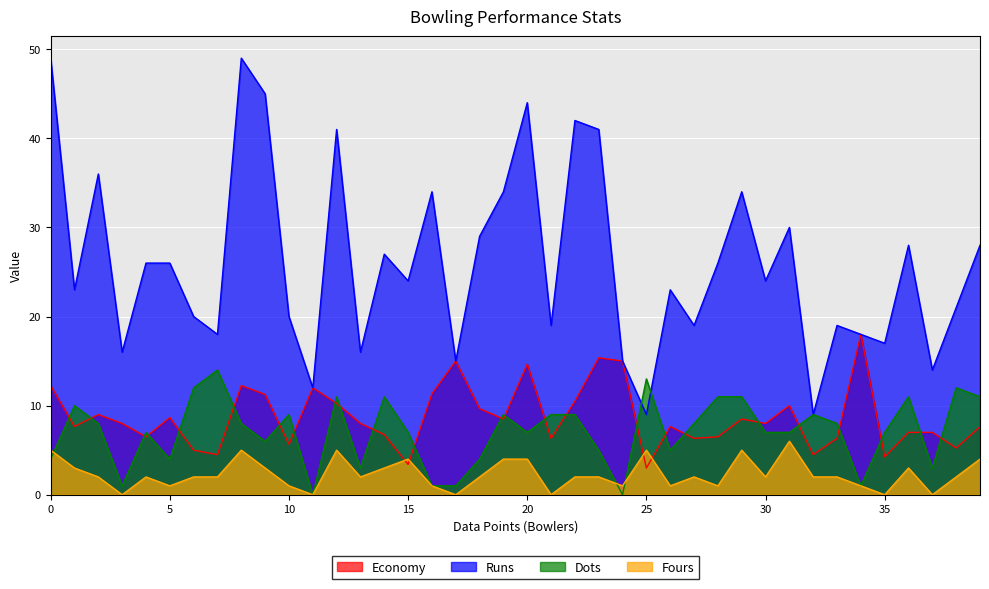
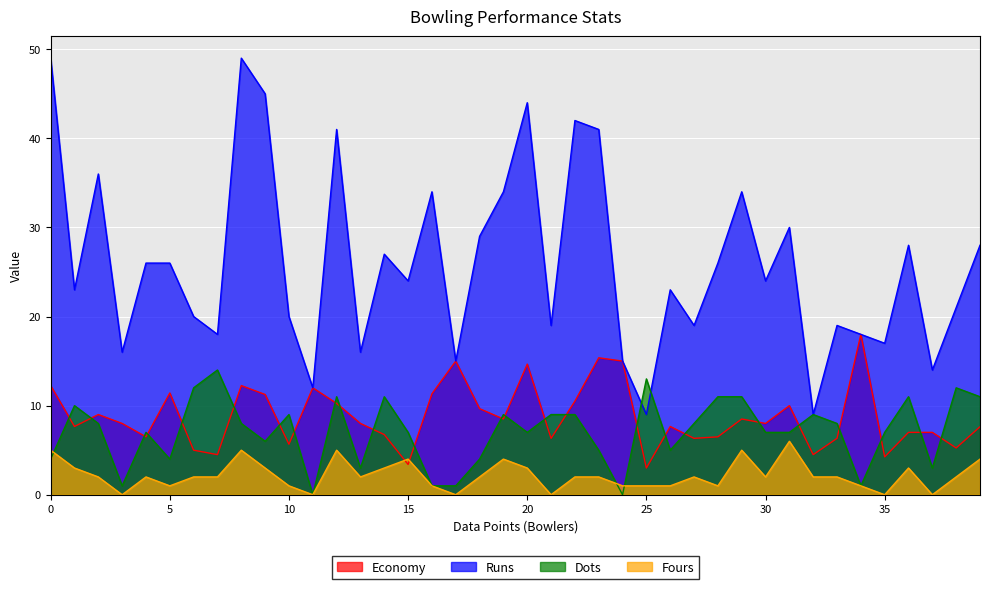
Economy, 5: 9 -> 11
Fours, 20: 4 -> 3
Fours, 25: 5 -> 1
